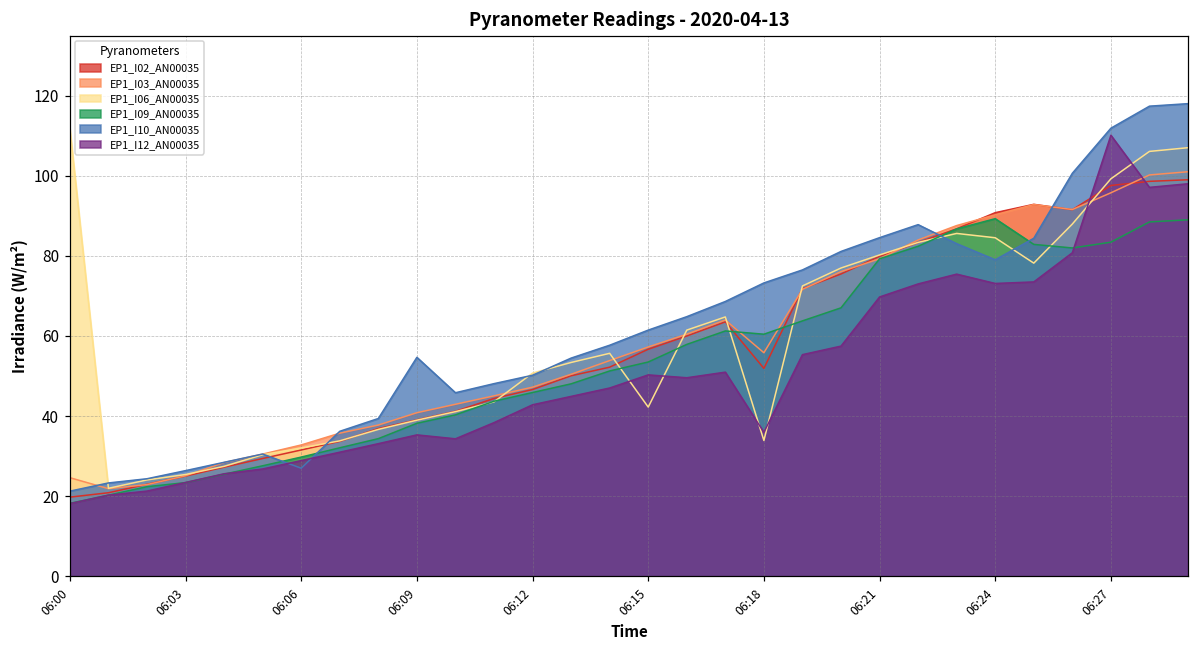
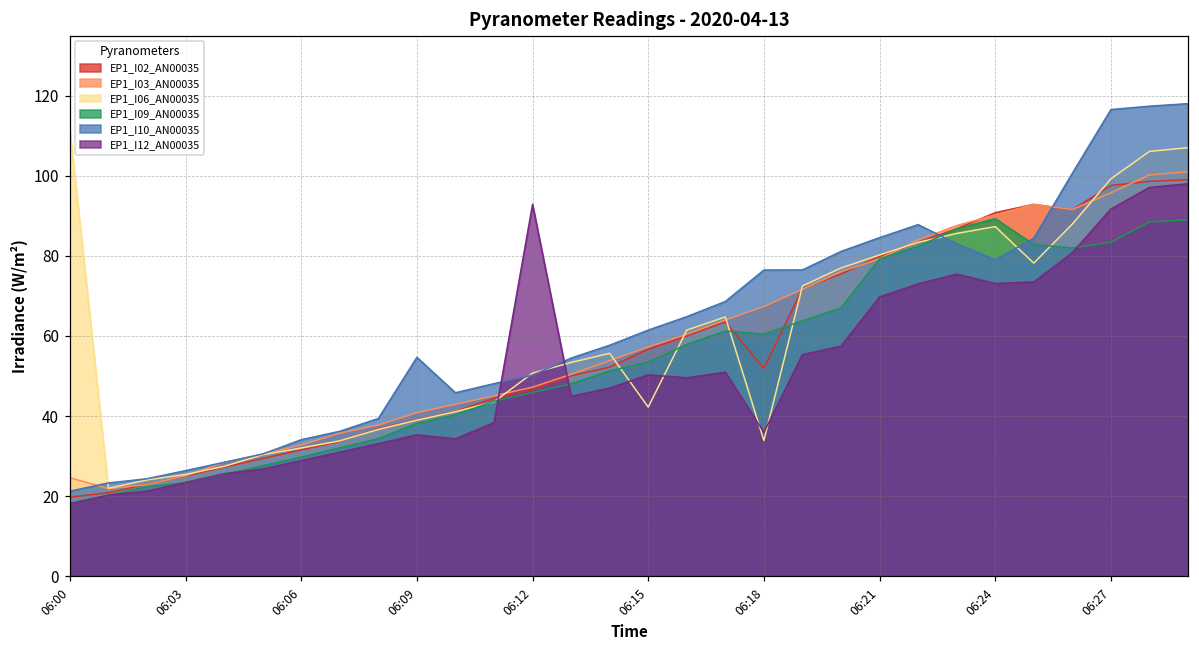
EP1_I10_AN00035, 06:06: 27 -> 34
EP1_I12_AN00035, 06:12: 43 -> 93
EP1_I03_AN00035, 06:18: 56 -> 67
EP1_I10_AN00035, 06:18: 73 -> 76
EP1_I06_AN00035, 06:24: 85 -> 87
EP1_I10_AN00035, 06:27: 112 -> 117
EP1_I12_AN00035, 06:27: 110 -> 92
